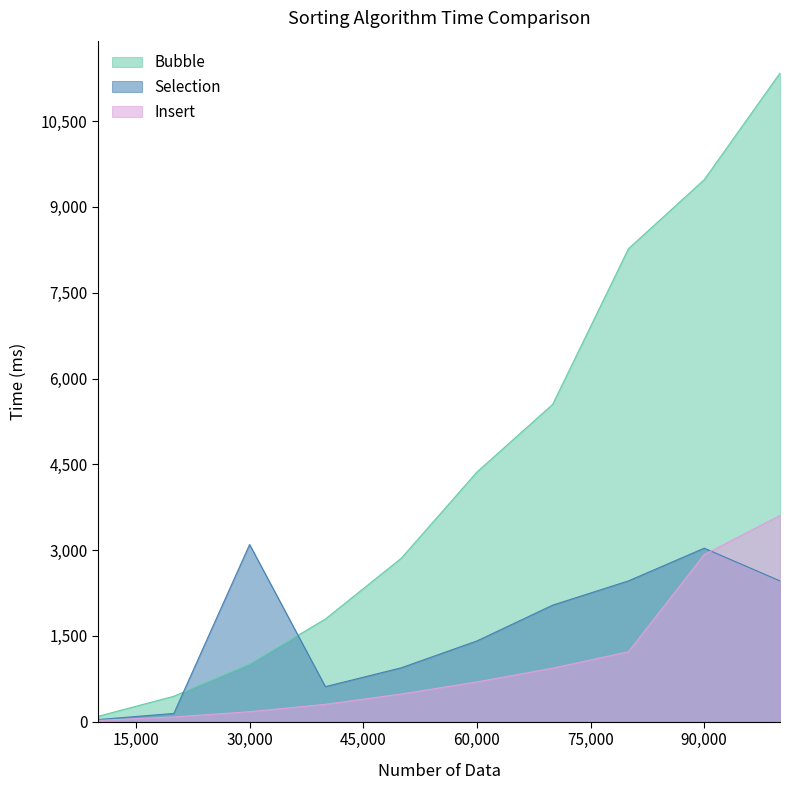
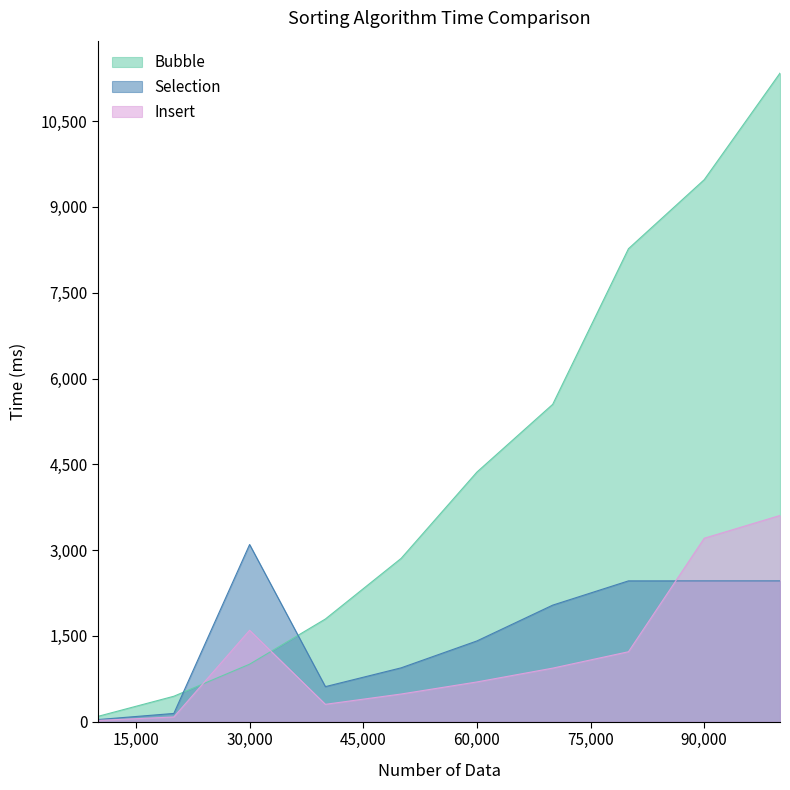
Insert, 30,000: 200 -> 1,600
Selection, 90,000: 3,000 -> 2,500
Insert, 90,000: 2,900 -> 3,200
